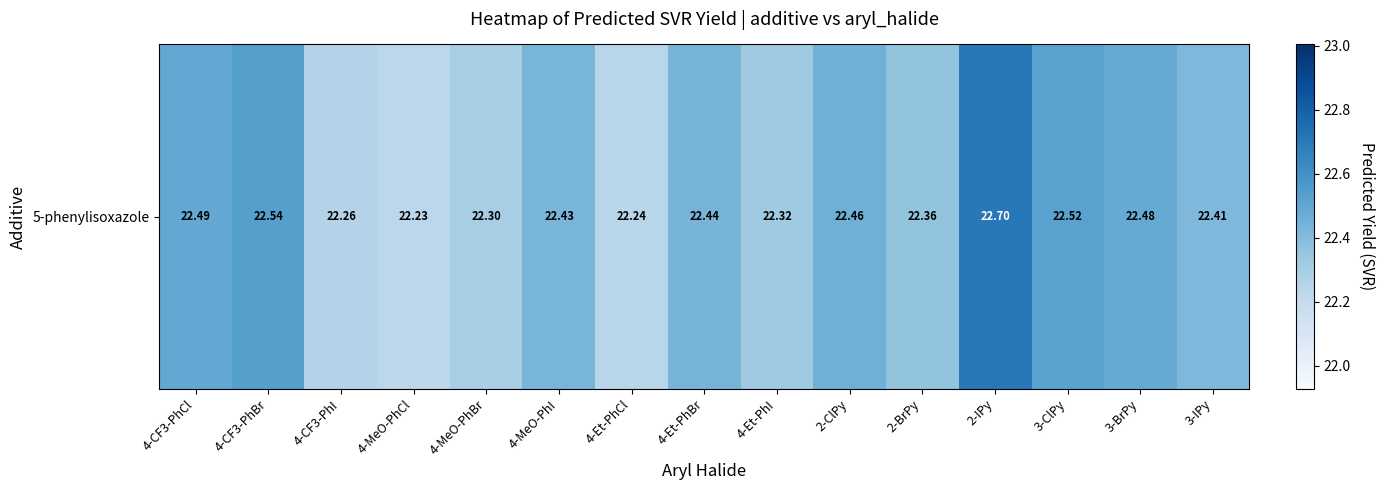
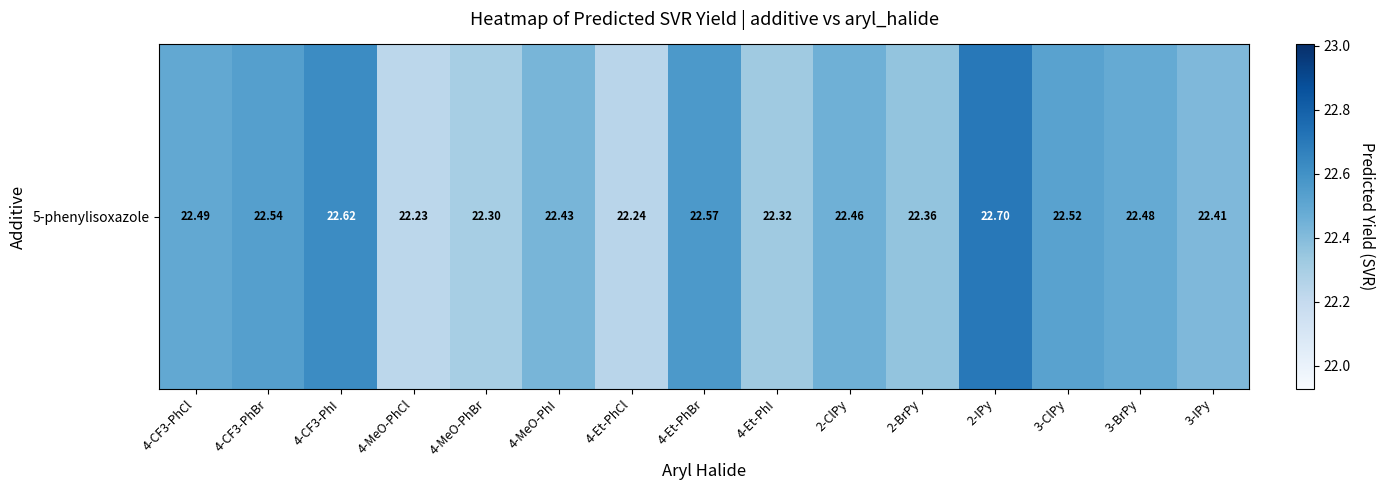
5-phenylisoxazole, 4-CF3-PhI: 22.26 -> 22.62
5-phenylisoxazole, 4-Et-PhBr: 22.44 -> 22.57
